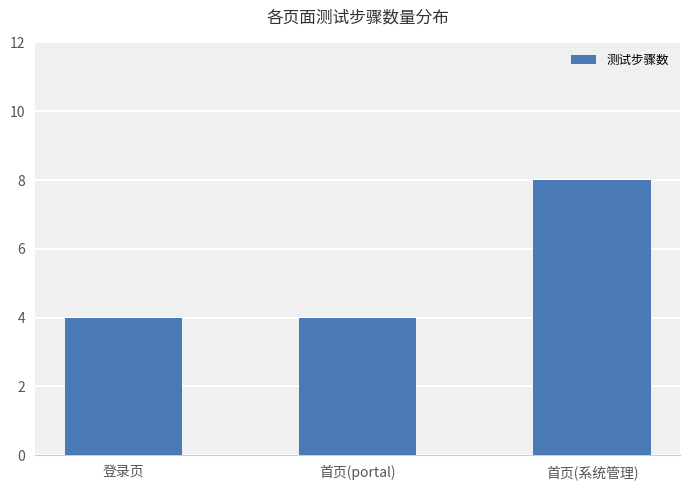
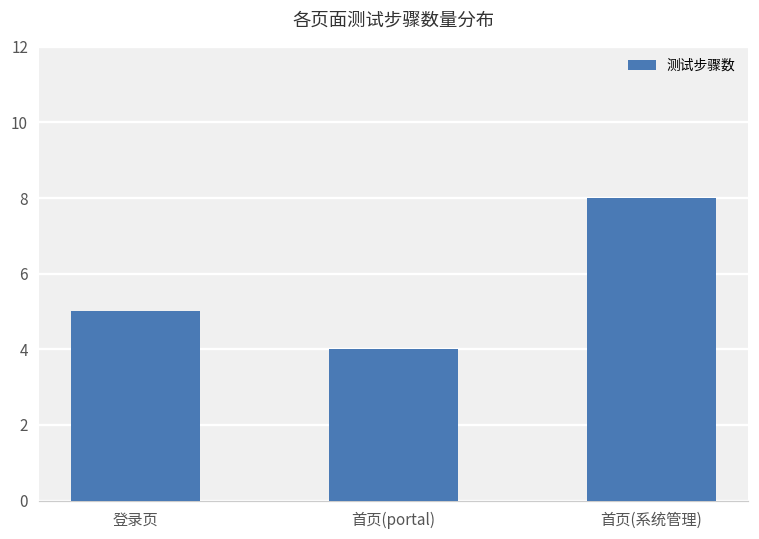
登录页: 4 -> 5
